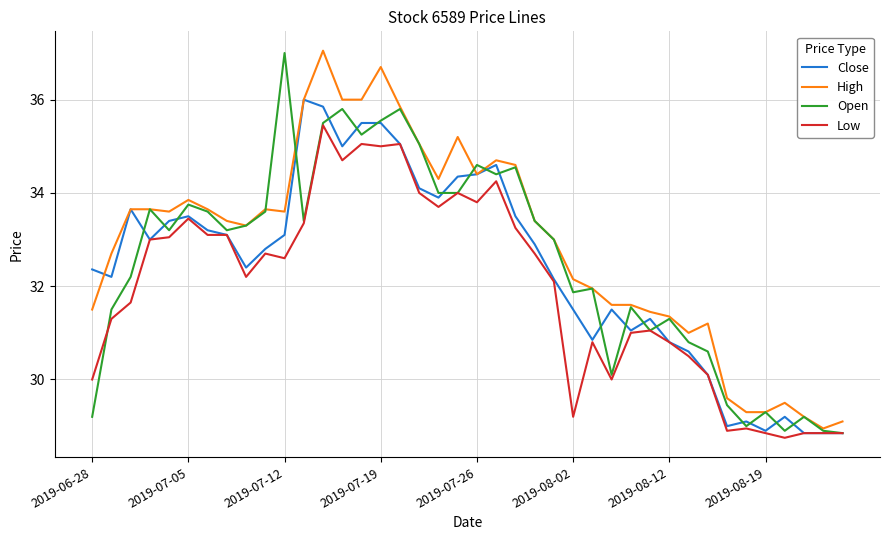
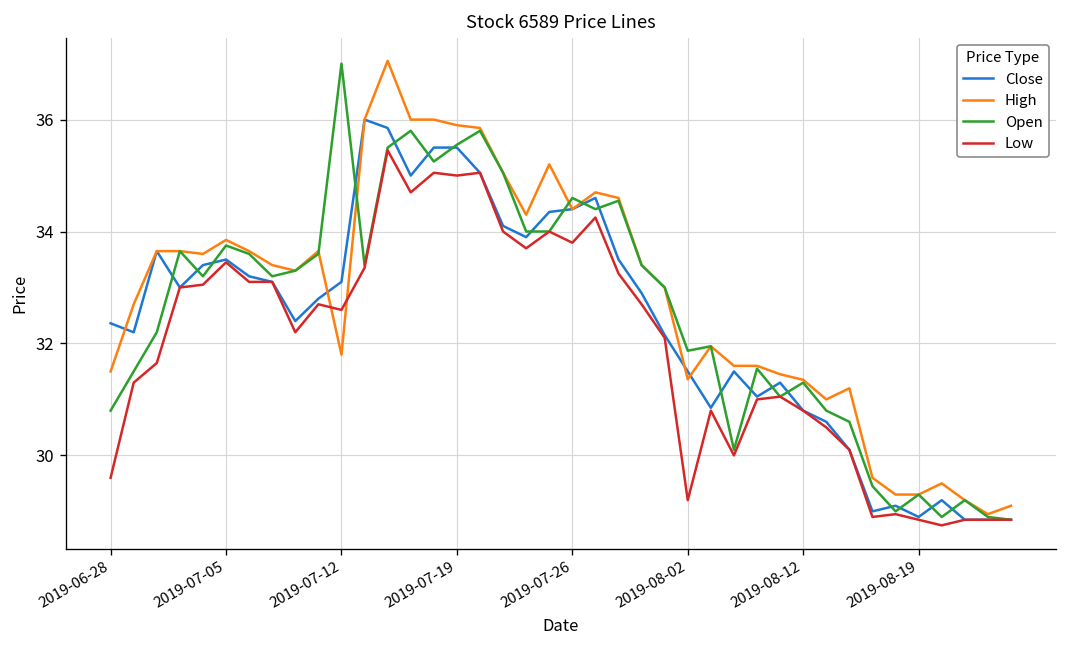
Open, 2019-06-28: 29.2 -> 30.8
Low, 2019-06-28: 30.0 -> 29.6
High, 2019-07-12: 33.6 -> 31.8
High, 2019-07-19: 36.7 -> 35.9
High, 2019-08-02: 32.2 -> 31.4
